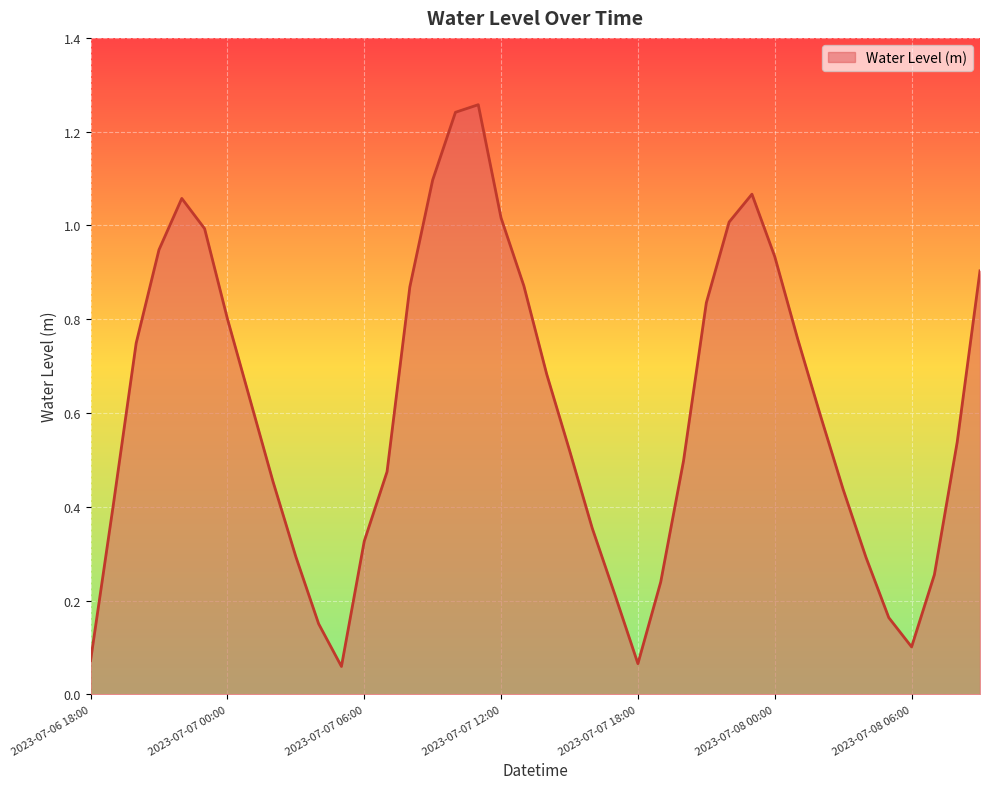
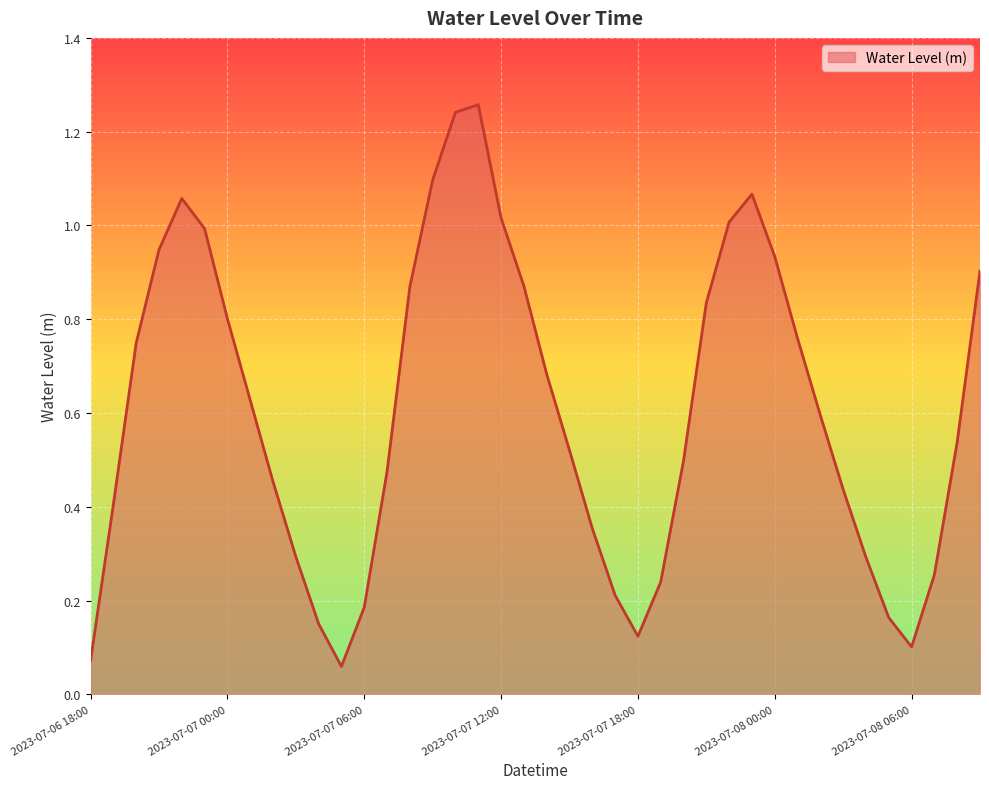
2023-07-07 06:00: 0.33 -> 0.19
2023-07-07 18:00: 0.07 -> 0.12
